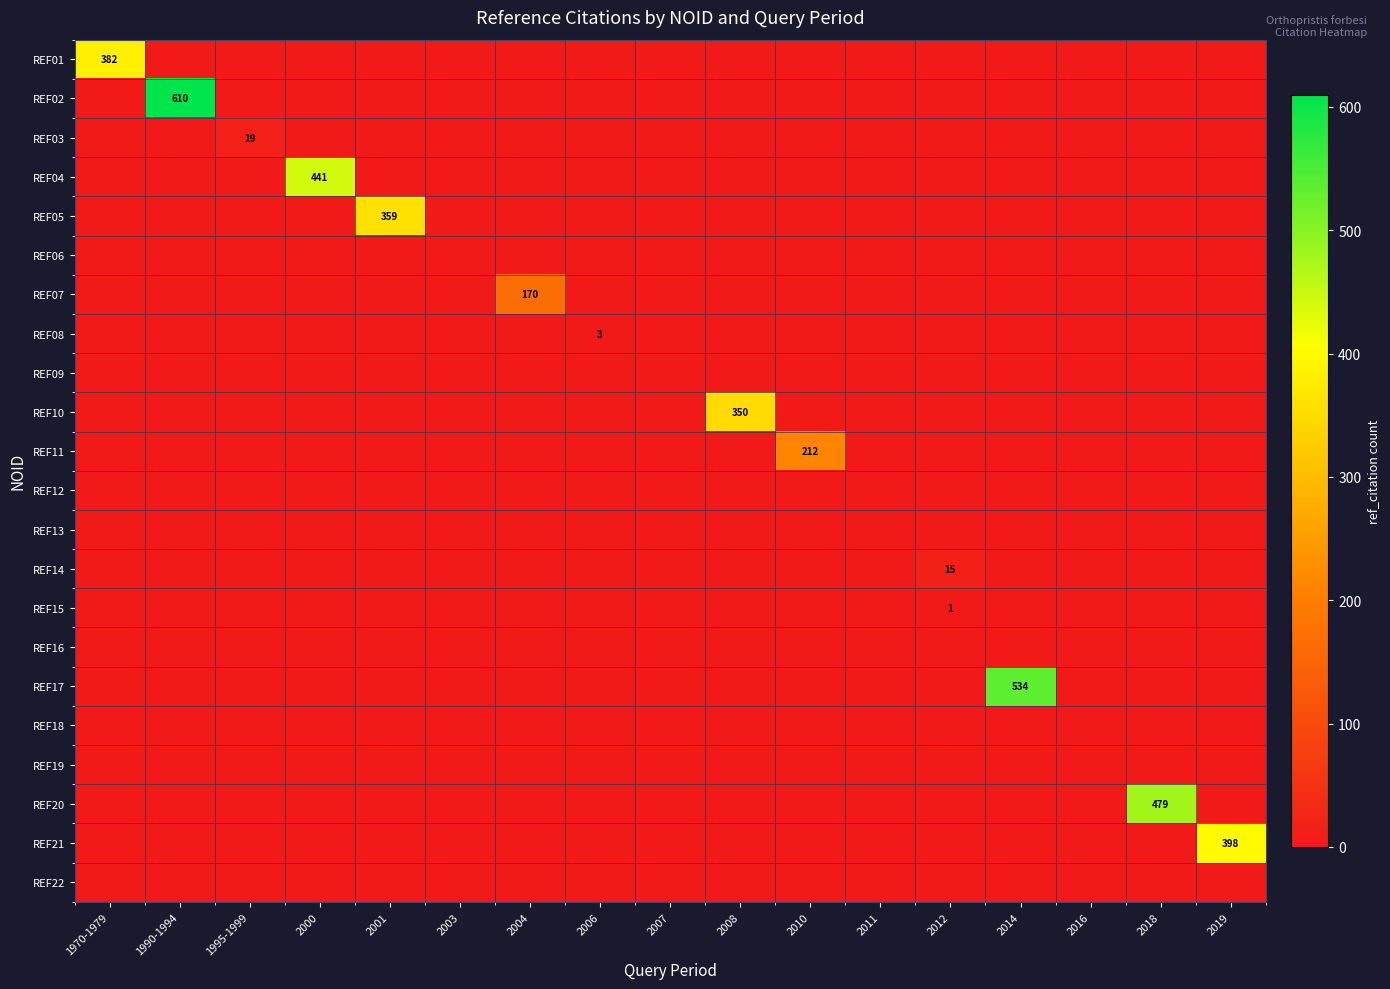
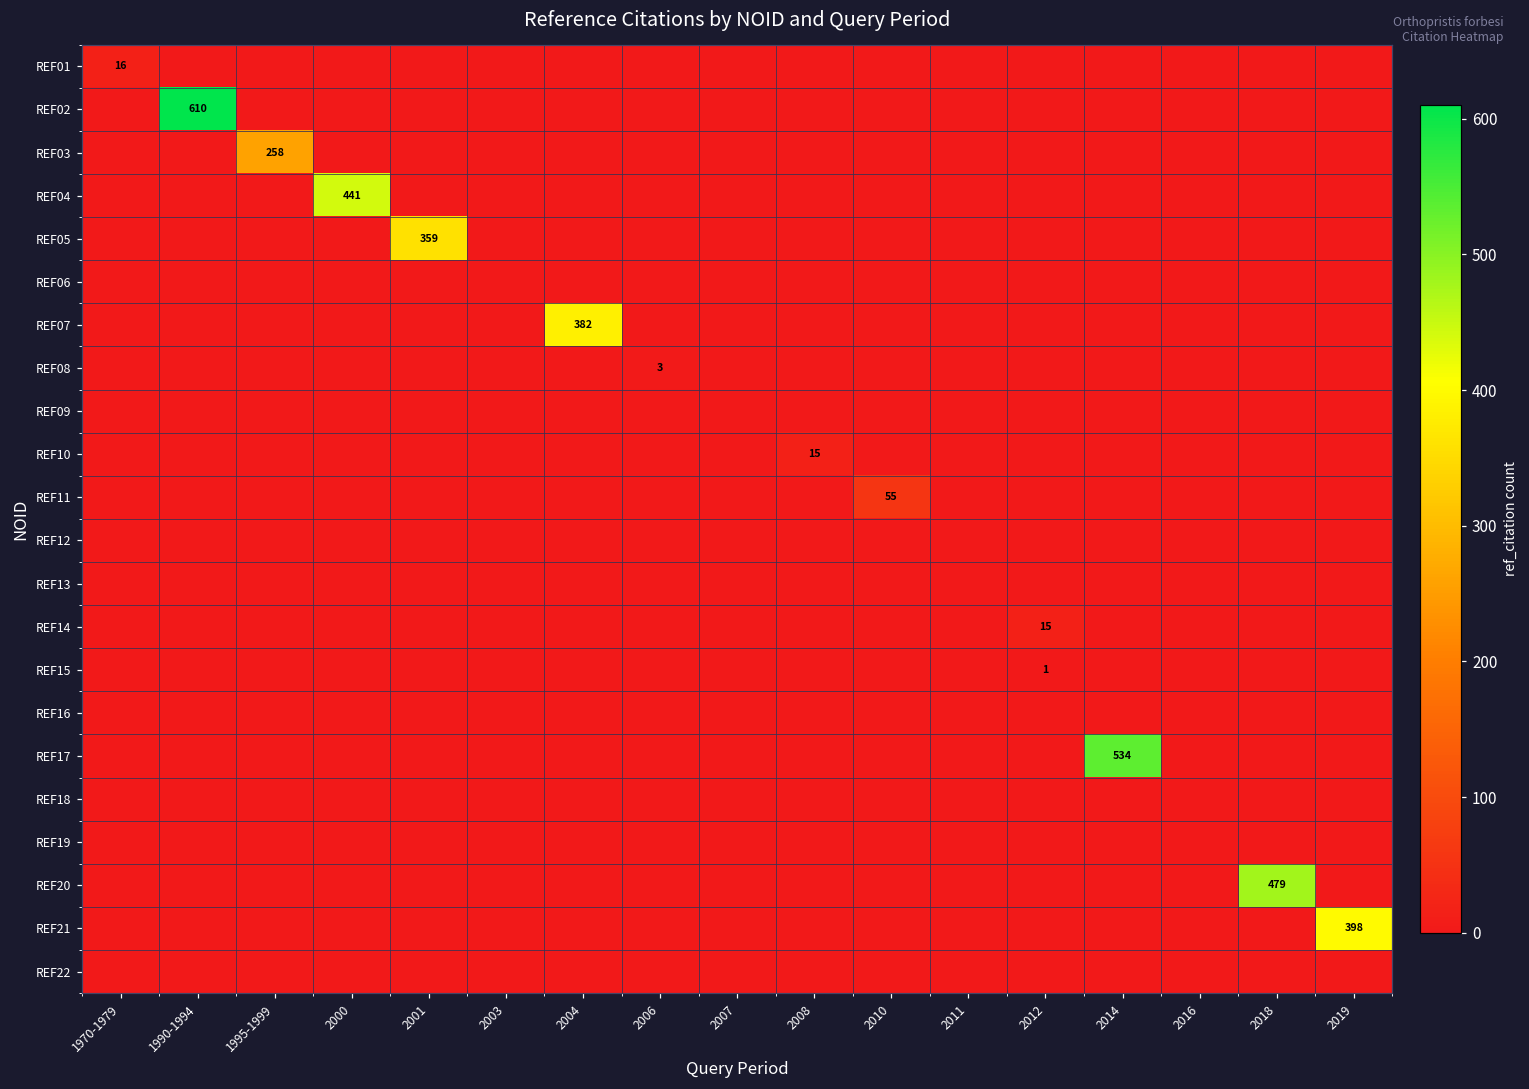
REF01, 1970-1979: 382 -> 16
REF03, 1995-1999: 19 -> 258
REF07, 2004: 170 -> 382
REF10, 2008: 350 -> 15
REF11, 2010: 212 -> 55
